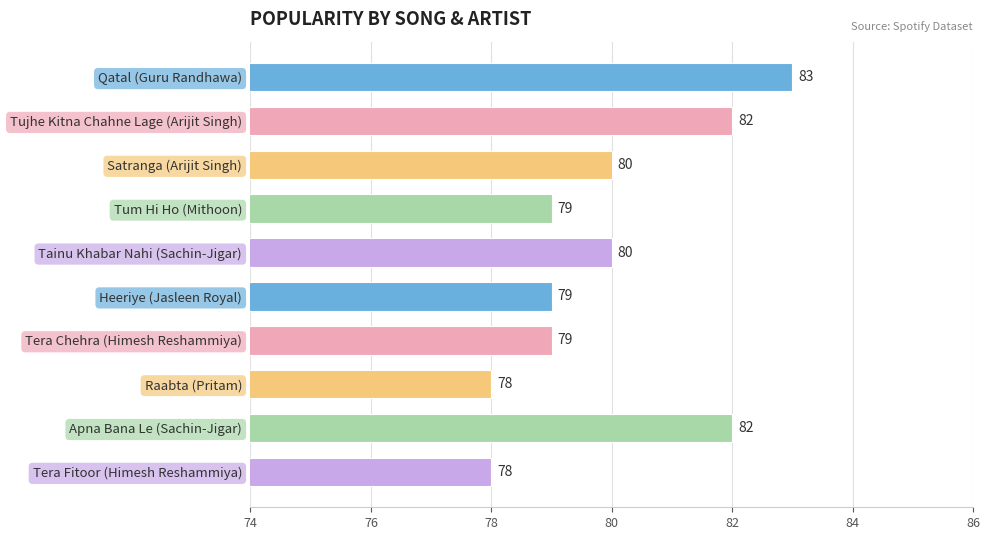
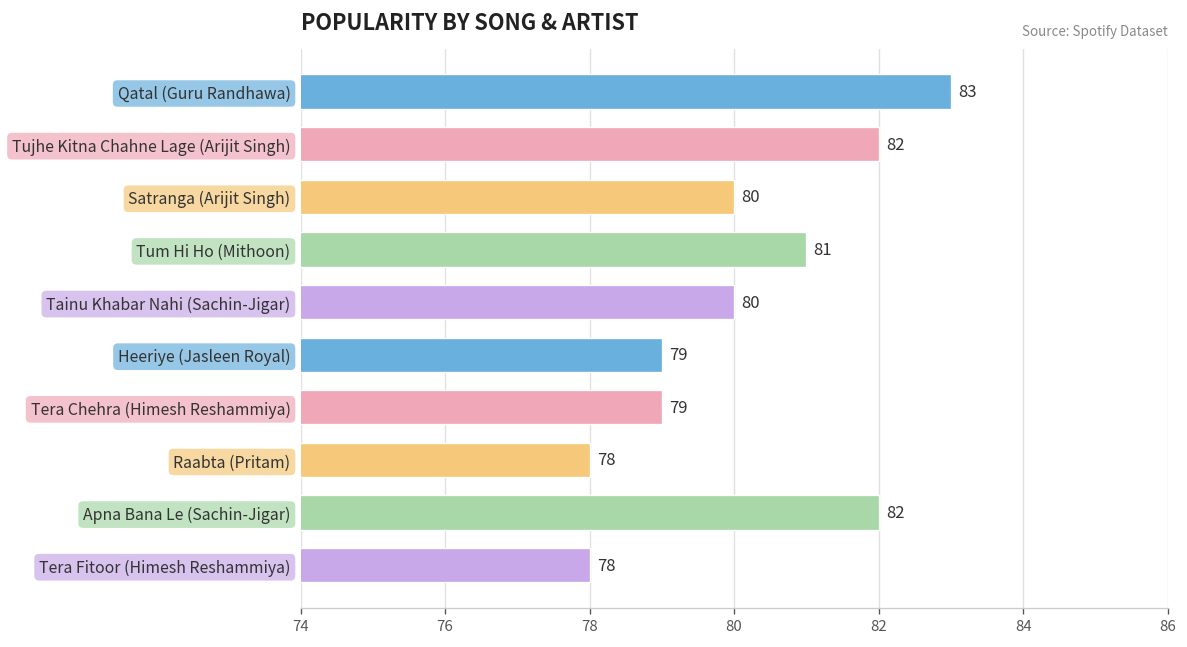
Tum Hi Ho (Mithoon): 79 -> 81
